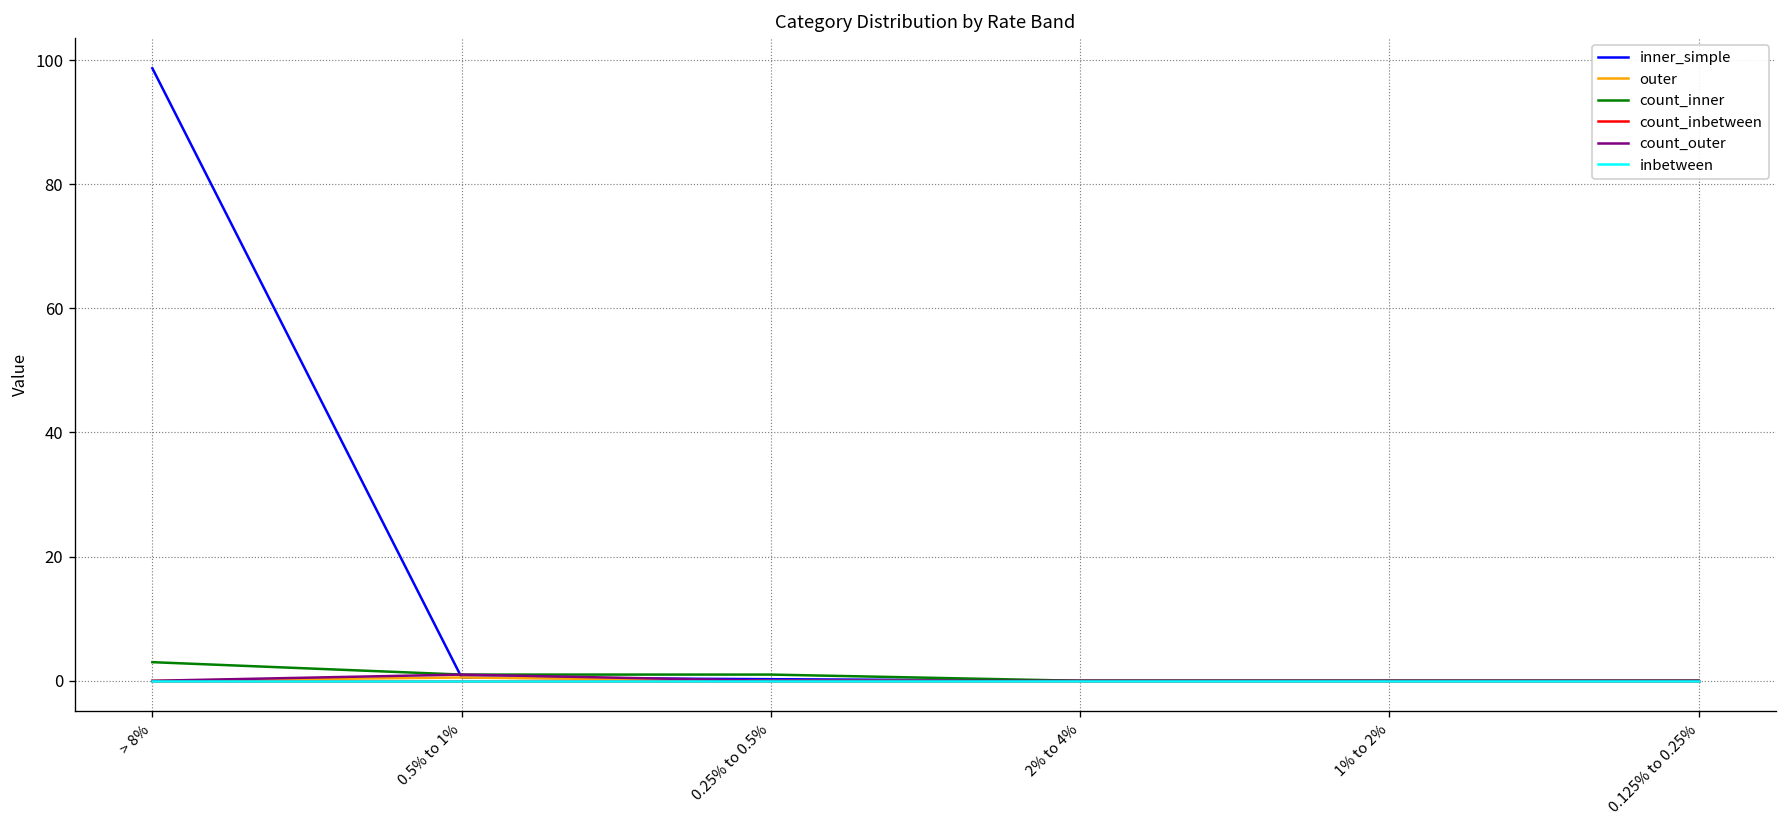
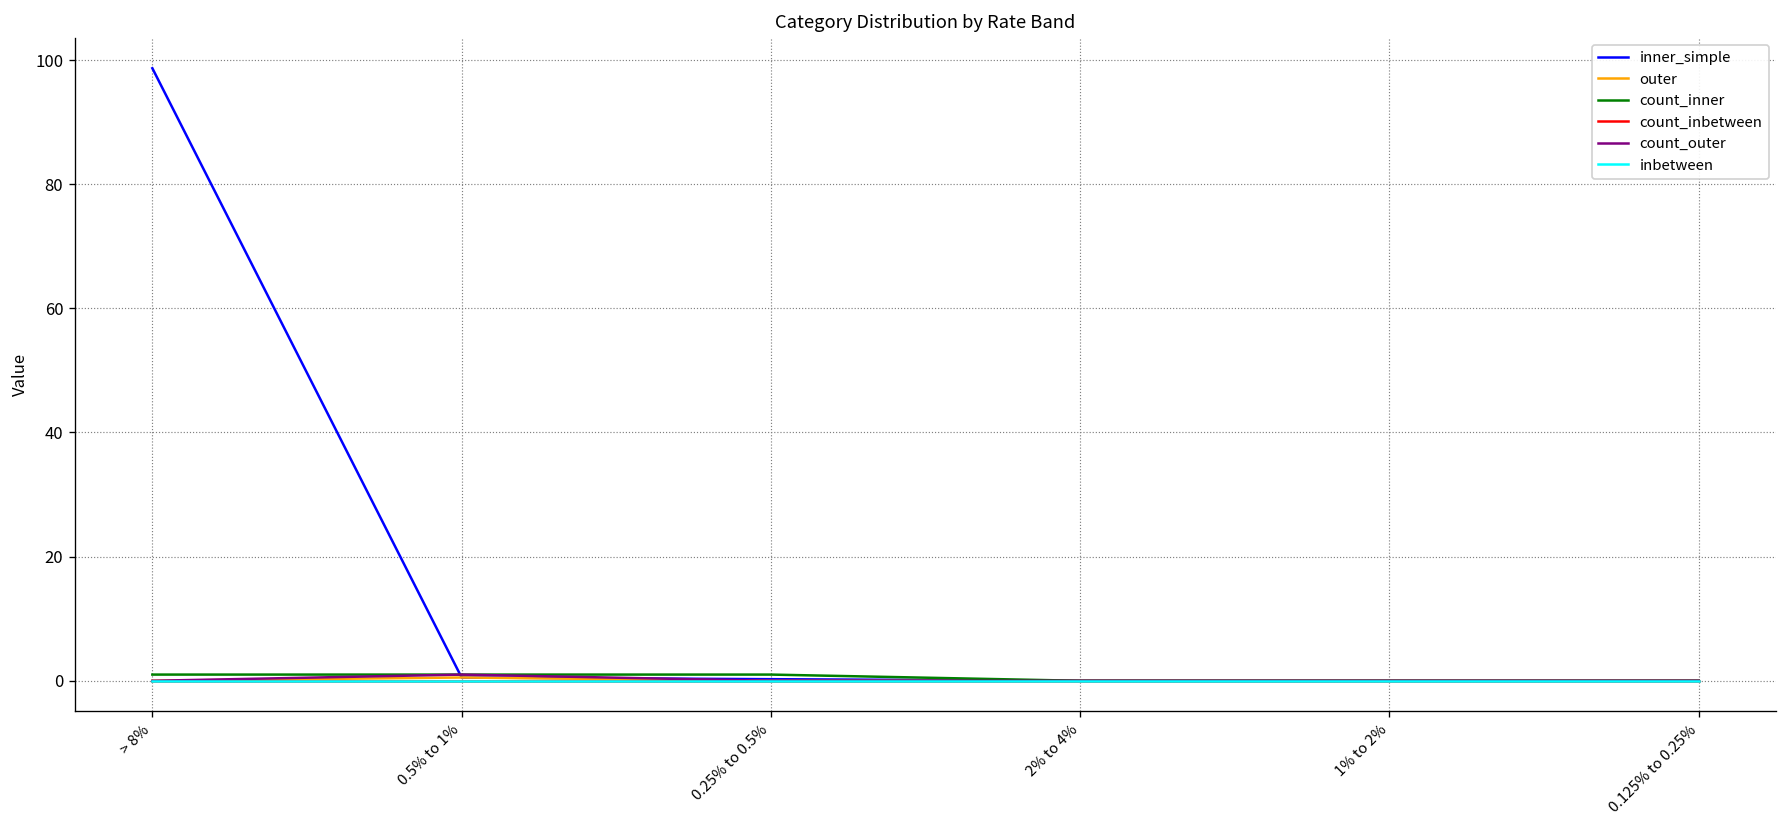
count_inner, > 8%: 3 -> 1
